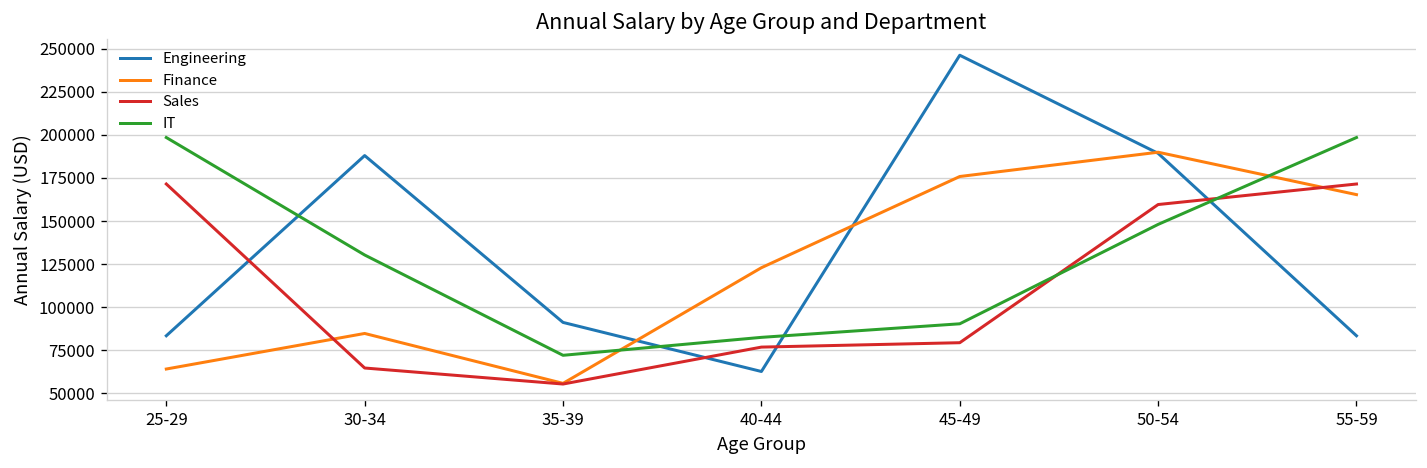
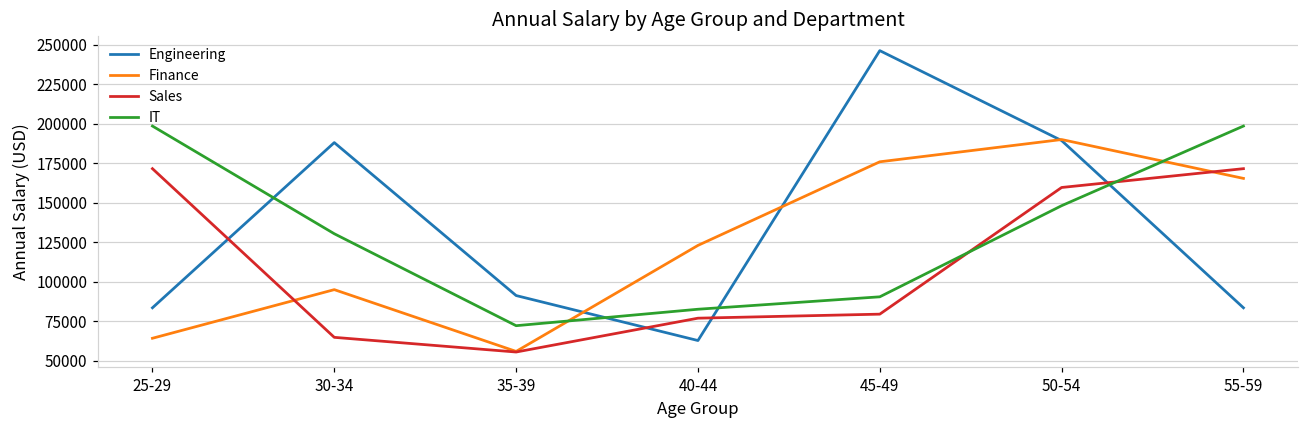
Finance, 30-34: 85000 -> 95000
